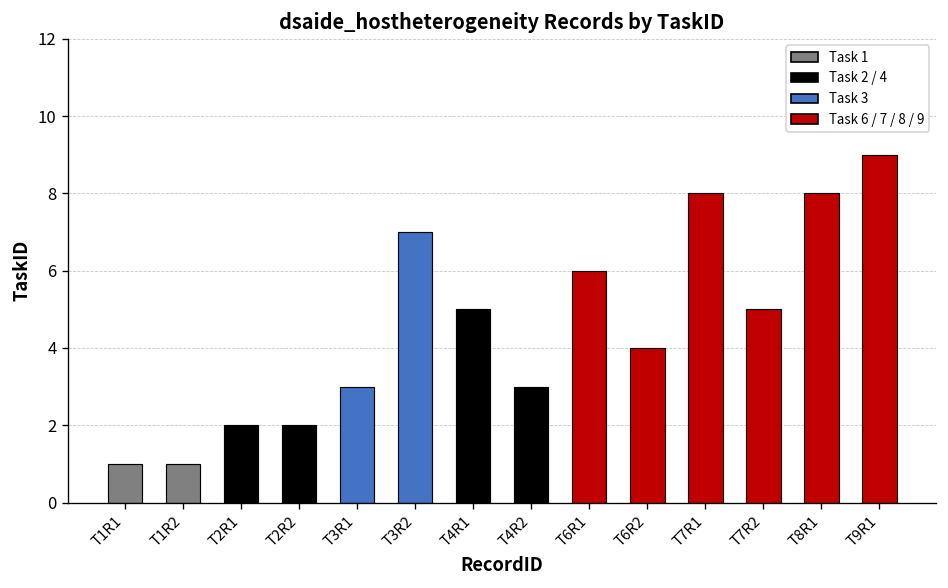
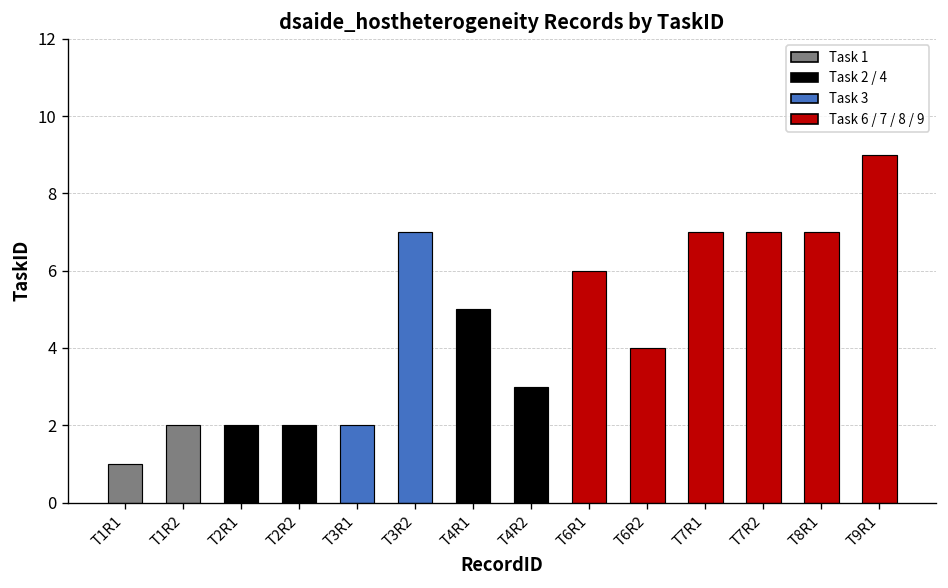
T1R2: 1 -> 2
T3R1: 3 -> 2
T7R1: 8 -> 7
T7R2: 5 -> 7
T8R1: 8 -> 7
